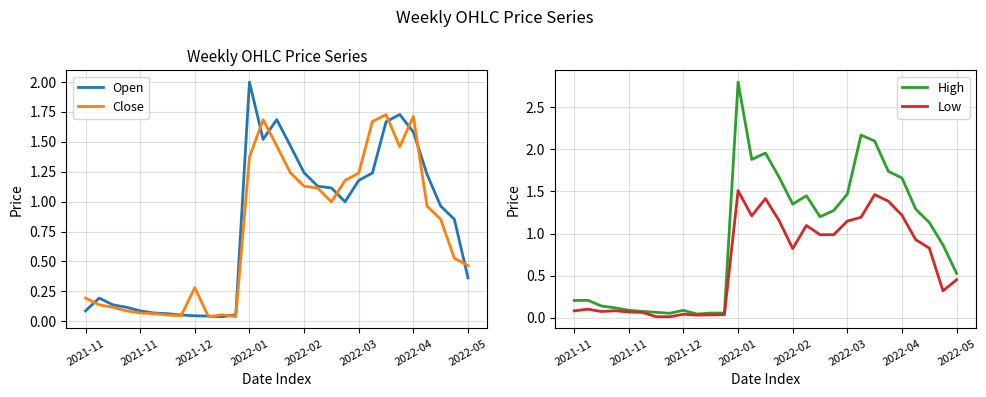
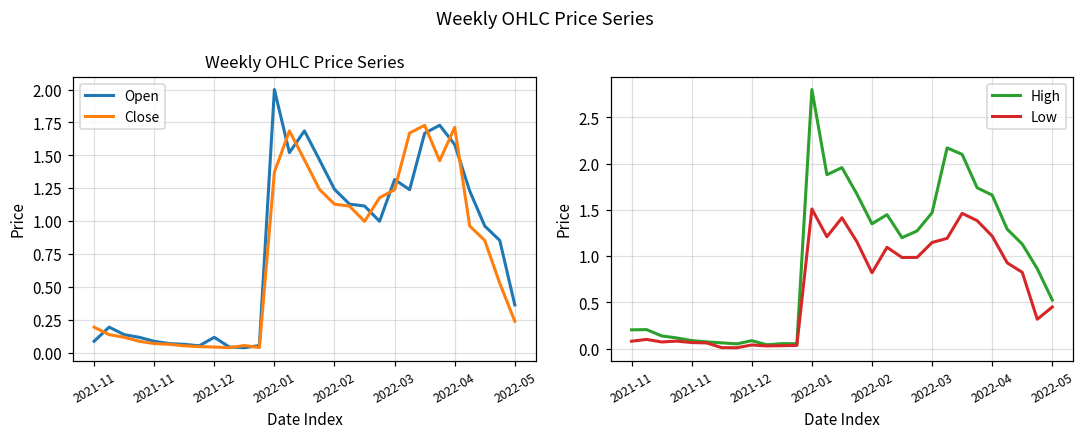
Weekly OHLC Price Series, Open, 2021-12: 0.05 -> 0.12
Weekly OHLC Price Series, Close, 2021-12: 0.28 -> 0.04
Weekly OHLC Price Series, Open, 2022-03: 1.18 -> 1.32
Weekly OHLC Price Series, Close, 2022-05: 0.47 -> 0.24
